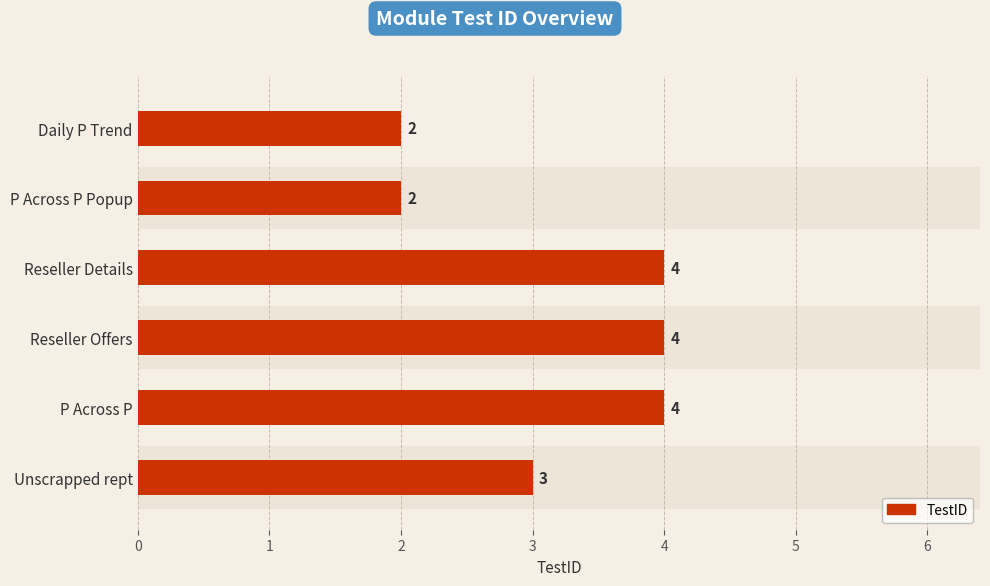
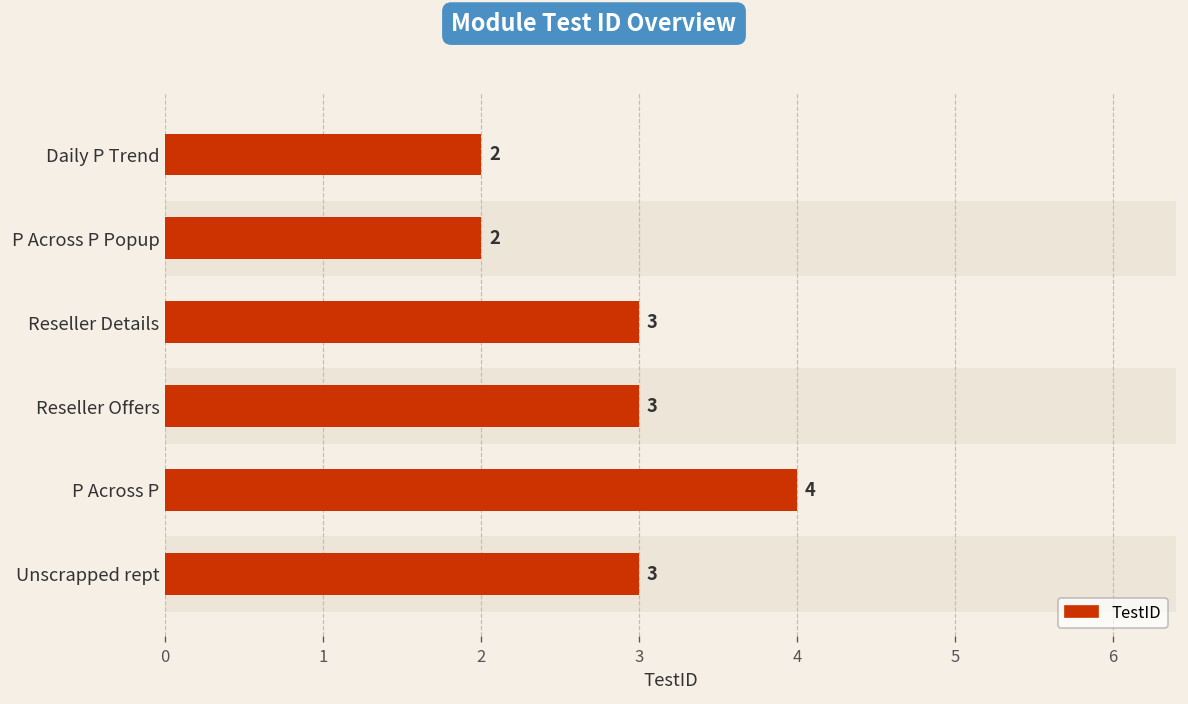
TestID, Reseller Details: 4 -> 3
TestID, Reseller Offers: 4 -> 3
